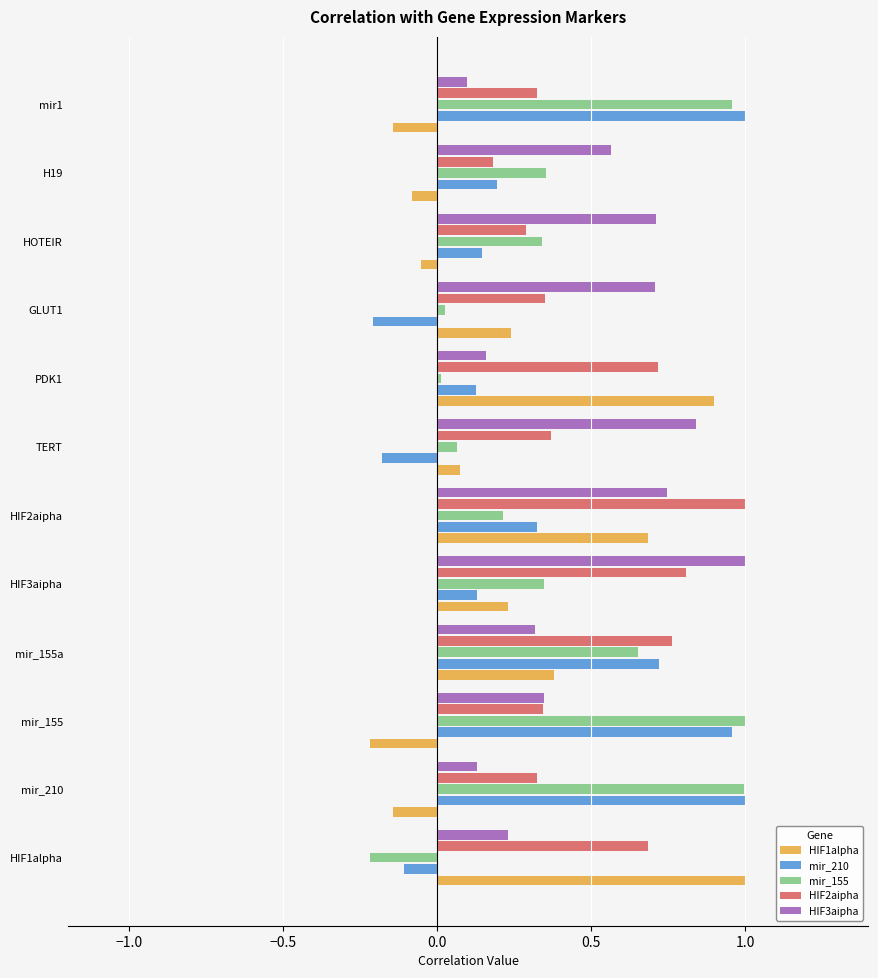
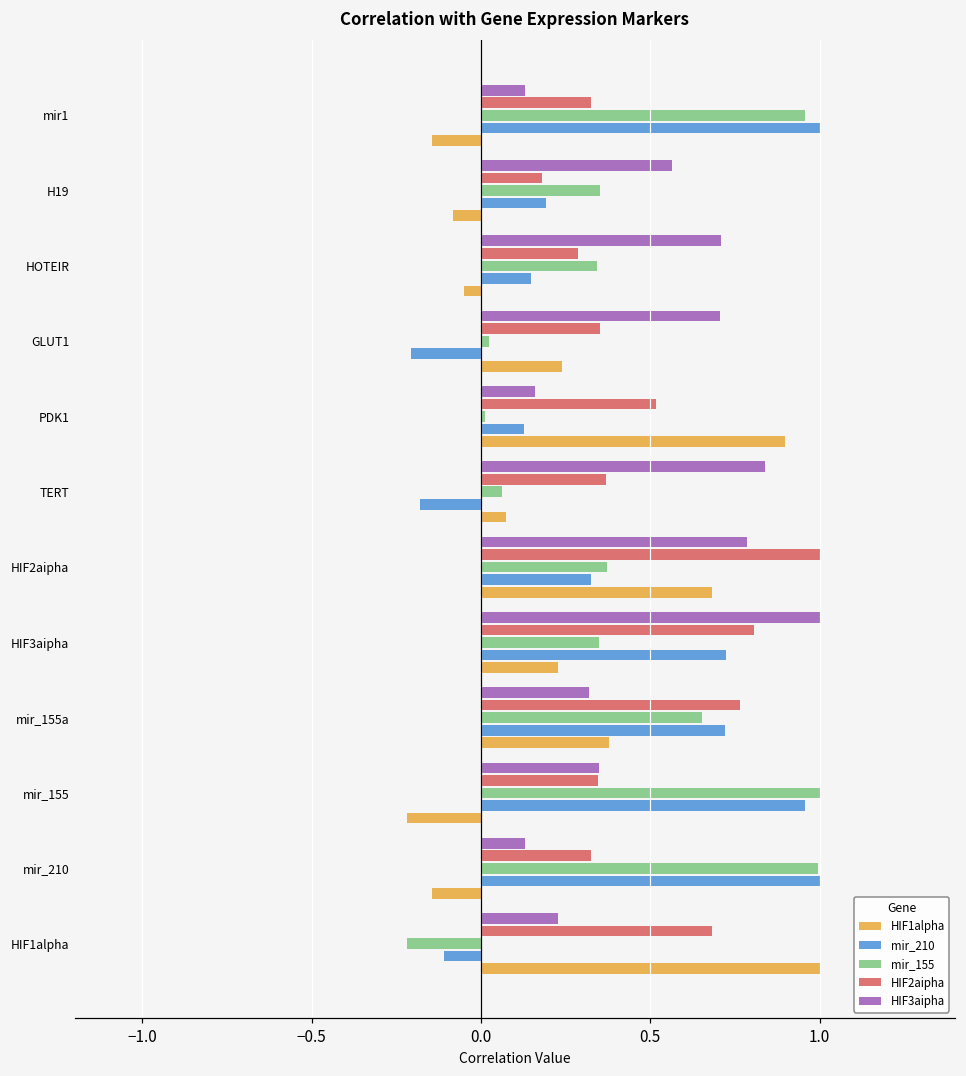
HIF3aipha, mir1: 0.10 -> 0.13
HIF2aipha, PDK1: 0.72 -> 0.52
HIF3aipha, HIF2aipha: 0.75 -> 0.78
mir_155, HIF2aipha: 0.21 -> 0.37
mir_210, HIF3aipha: 0.13 -> 0.72
